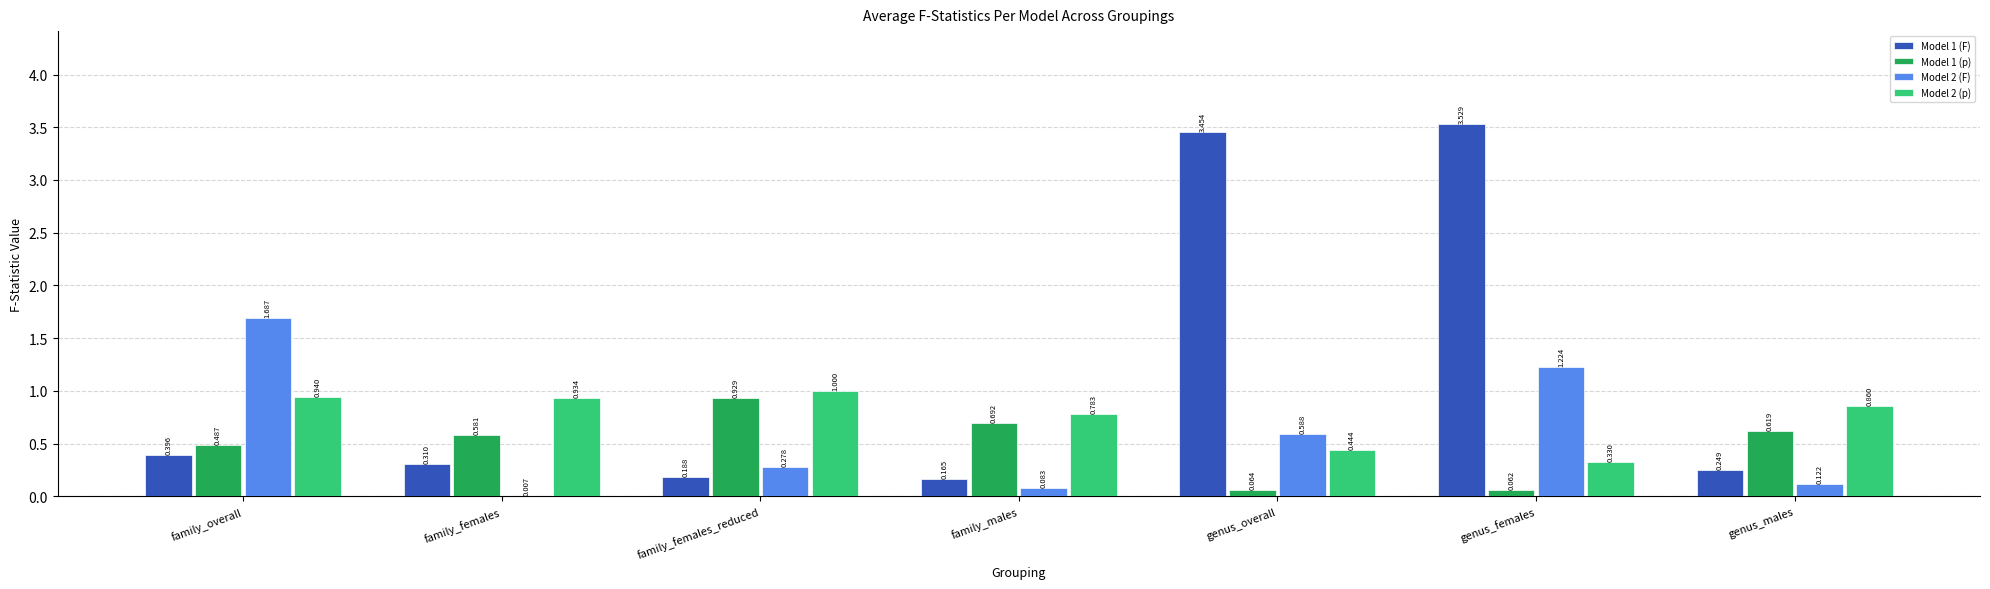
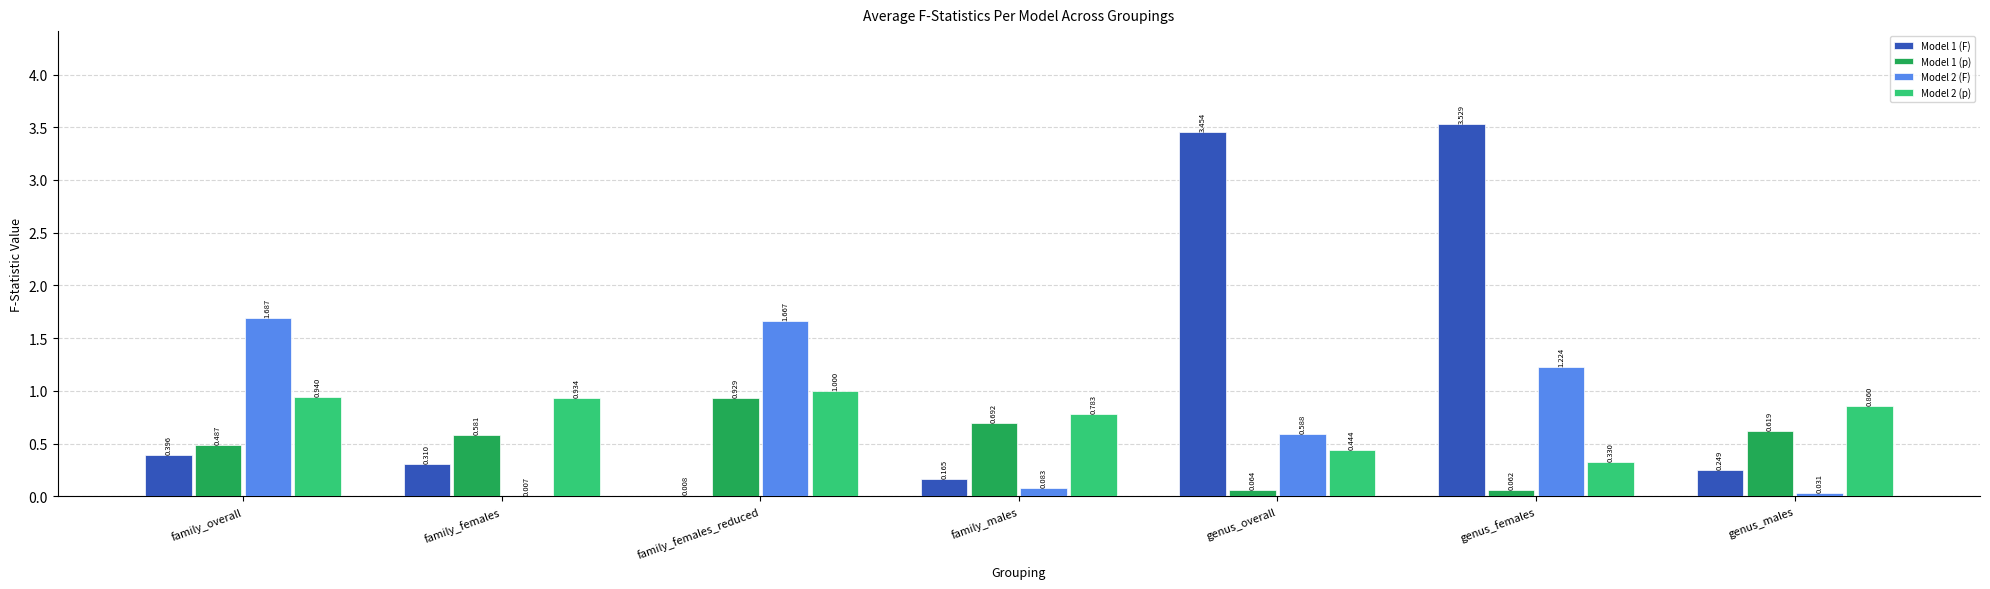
Model 1 (F), family_females_reduced: 0.188 -> 0.008
Model 2 (F), family_females_reduced: 0.278 -> 1.667
Model 2 (F), genus_males: 0.122 -> 0.031
